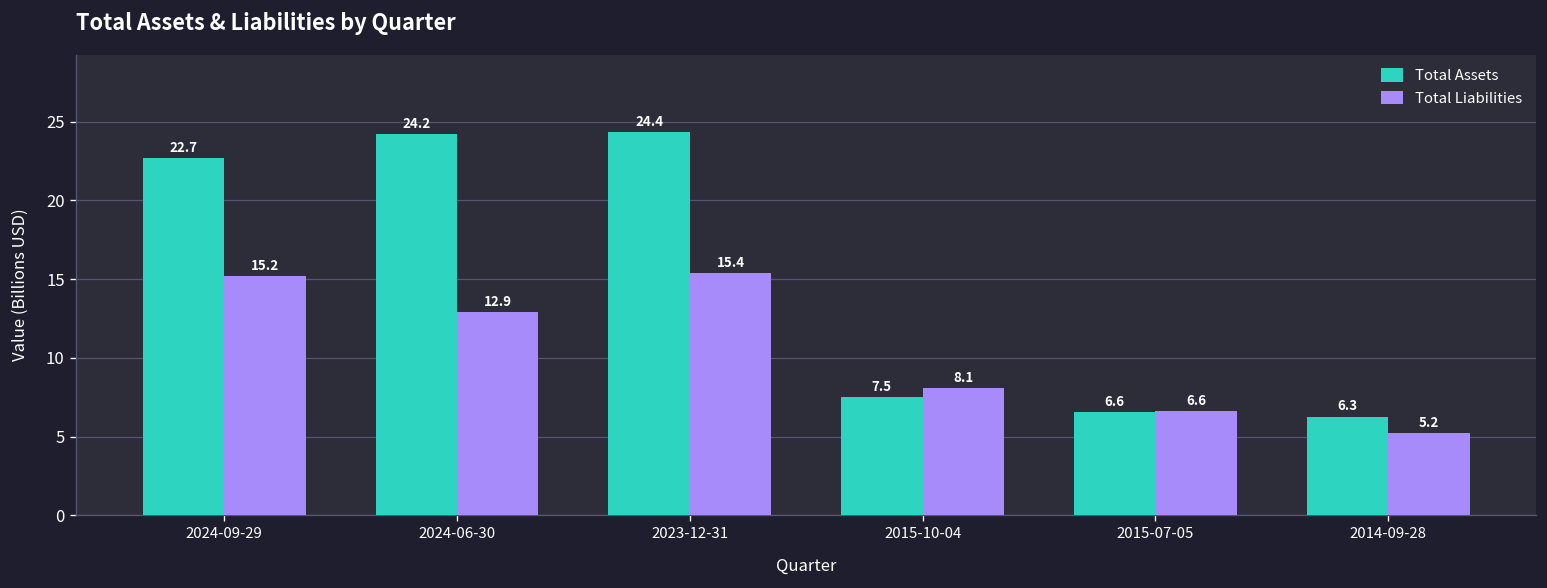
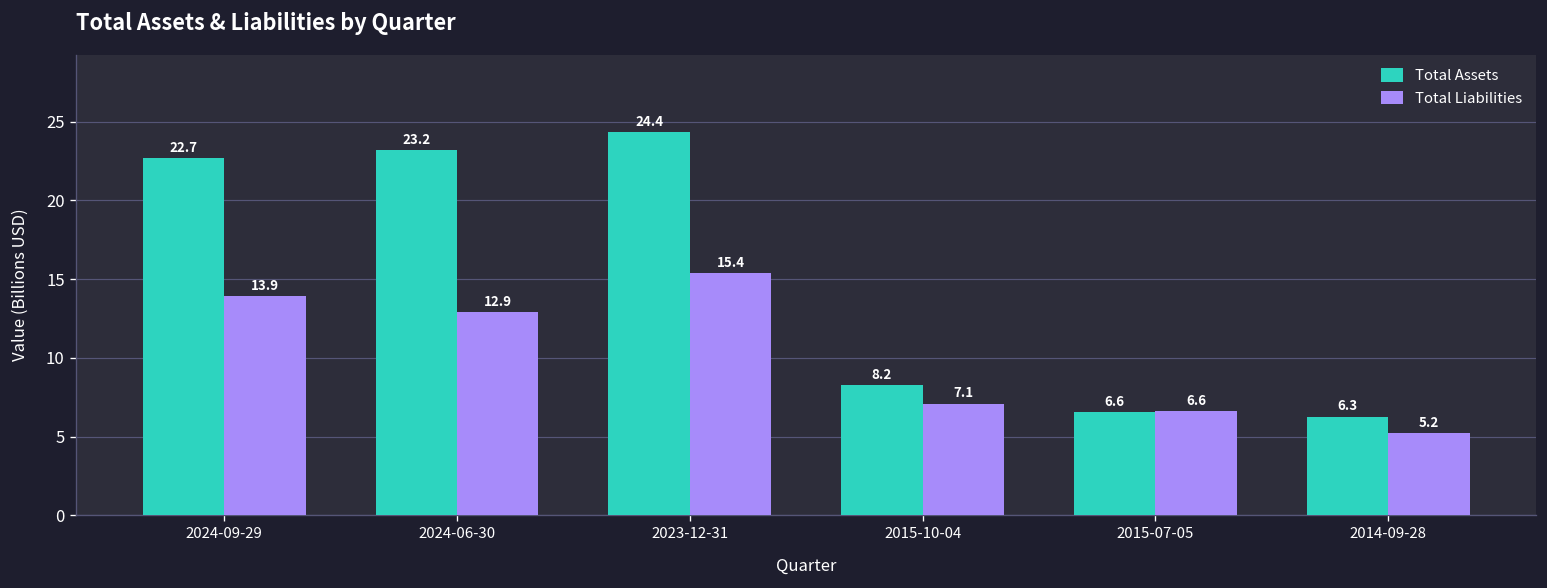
Total Liabilities, 2024-09-29: 15.2 -> 13.9
Total Assets, 2024-06-30: 24.2 -> 23.2
Total Assets, 2015-10-04: 7.5 -> 8.2
Total Liabilities, 2015-10-04: 8.1 -> 7.1
